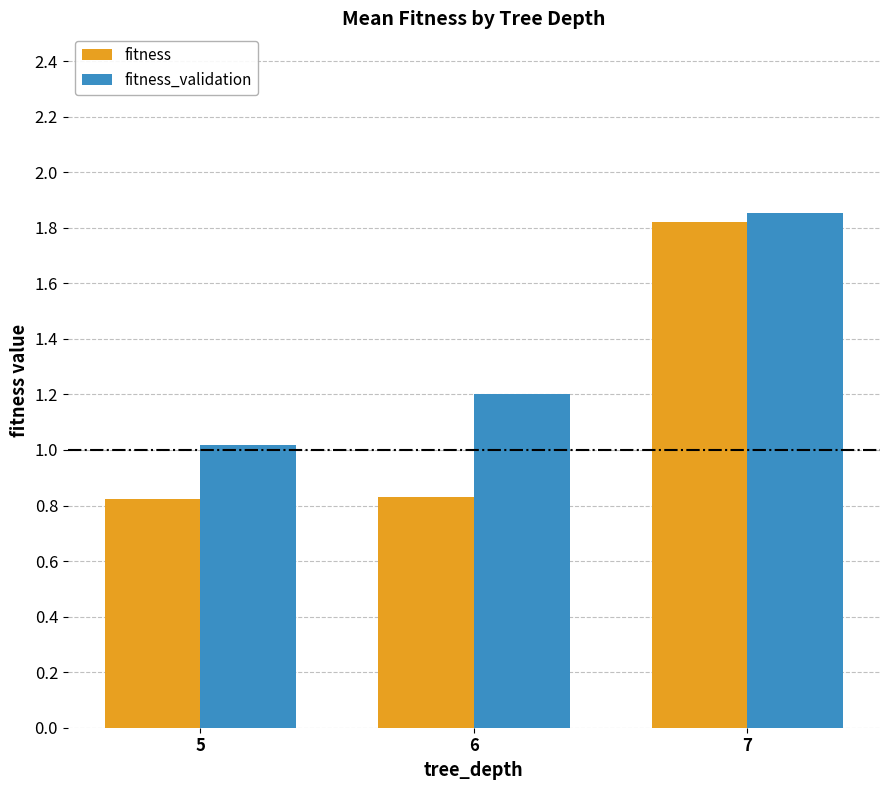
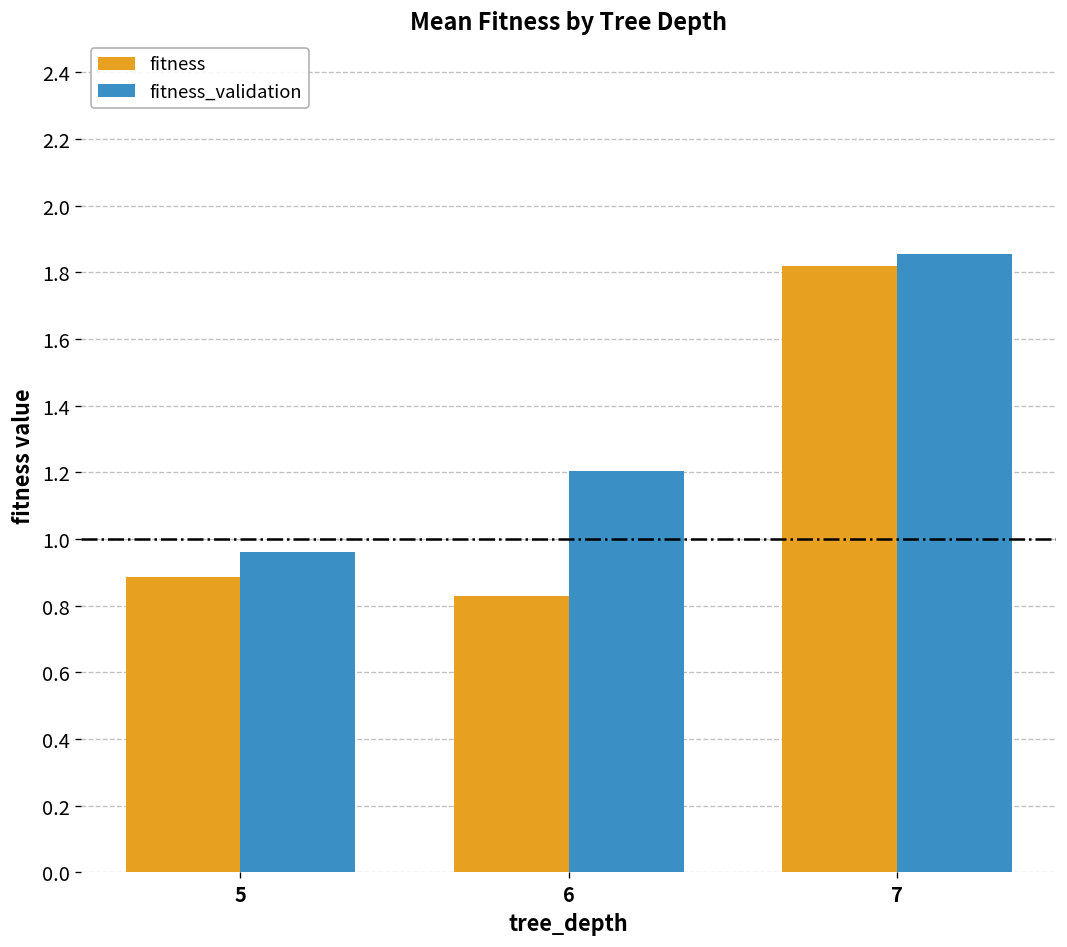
fitness, 5: 0.82 -> 0.89
fitness_validation, 5: 1.02 -> 0.96
